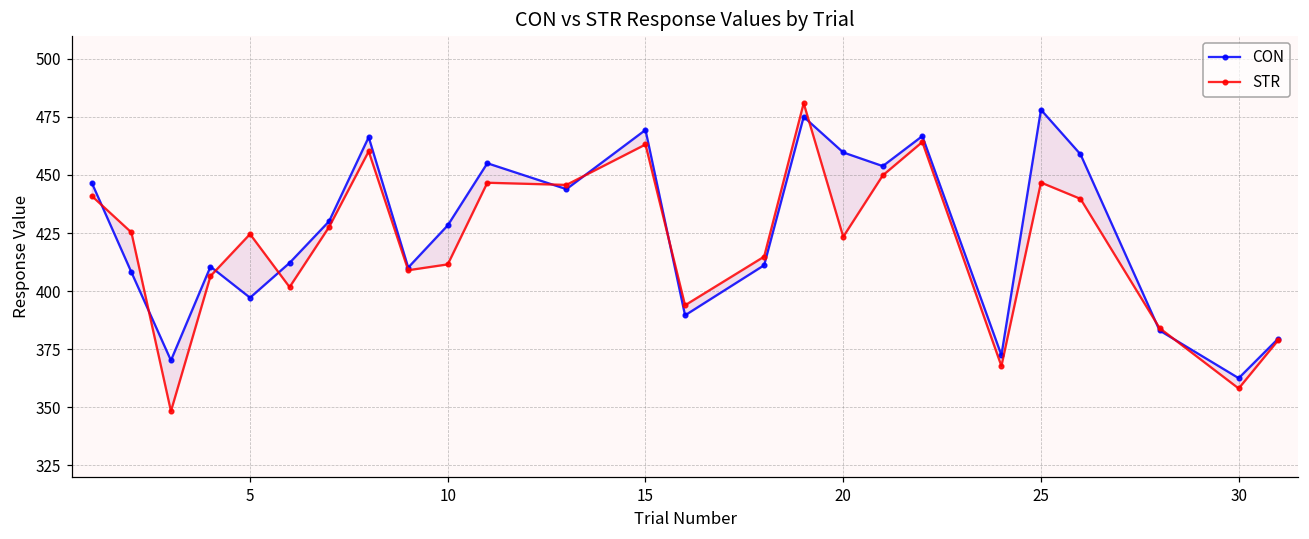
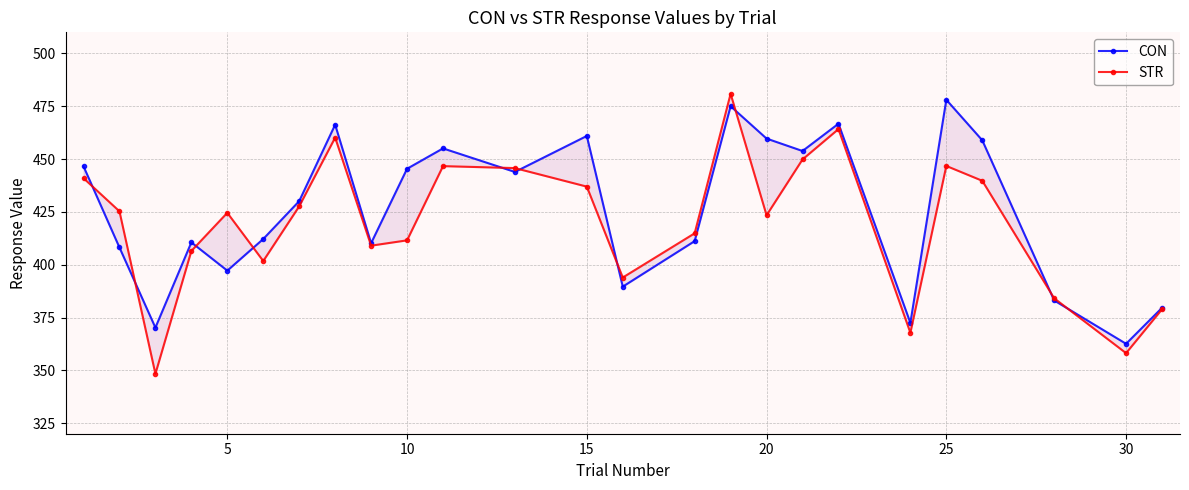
CON, 10: 428 -> 445
CON, 15: 469 -> 461
STR, 15: 463 -> 437
